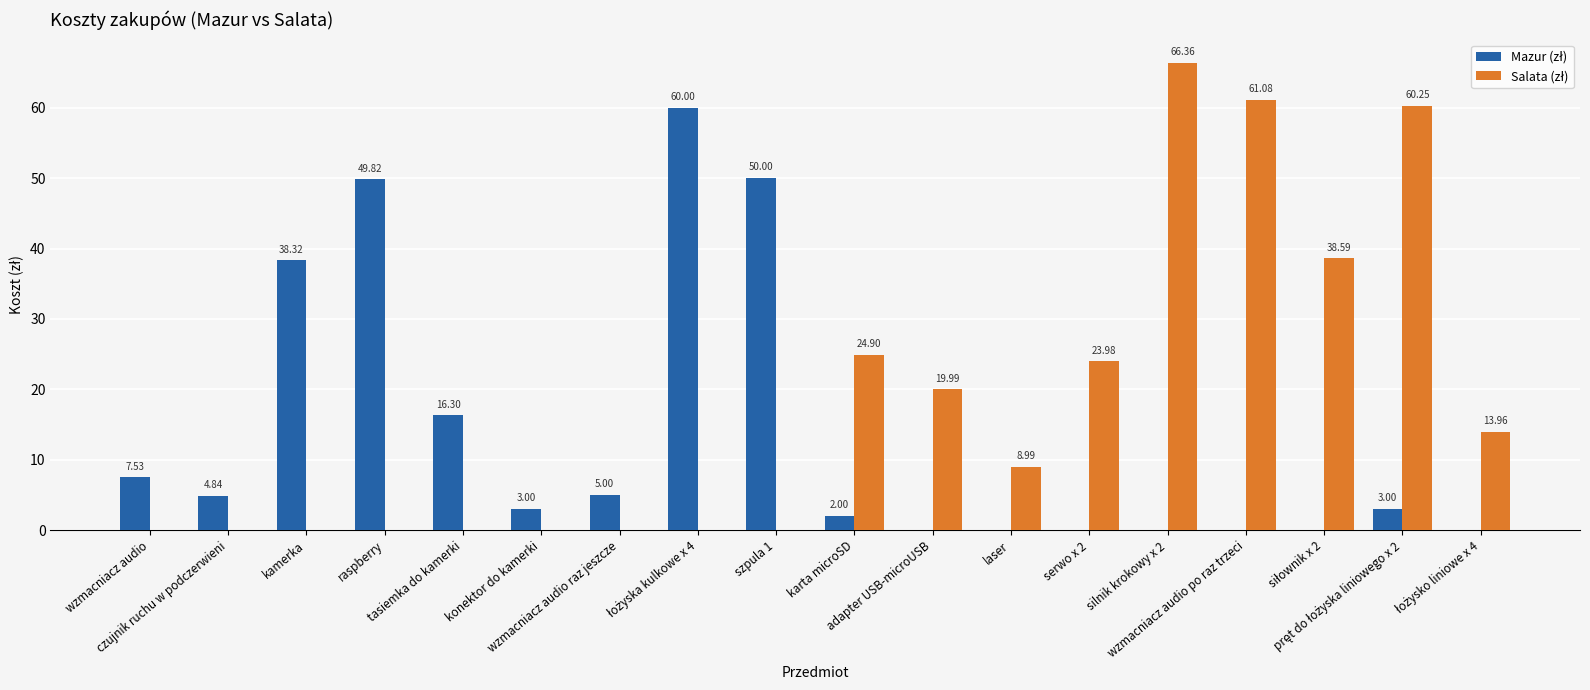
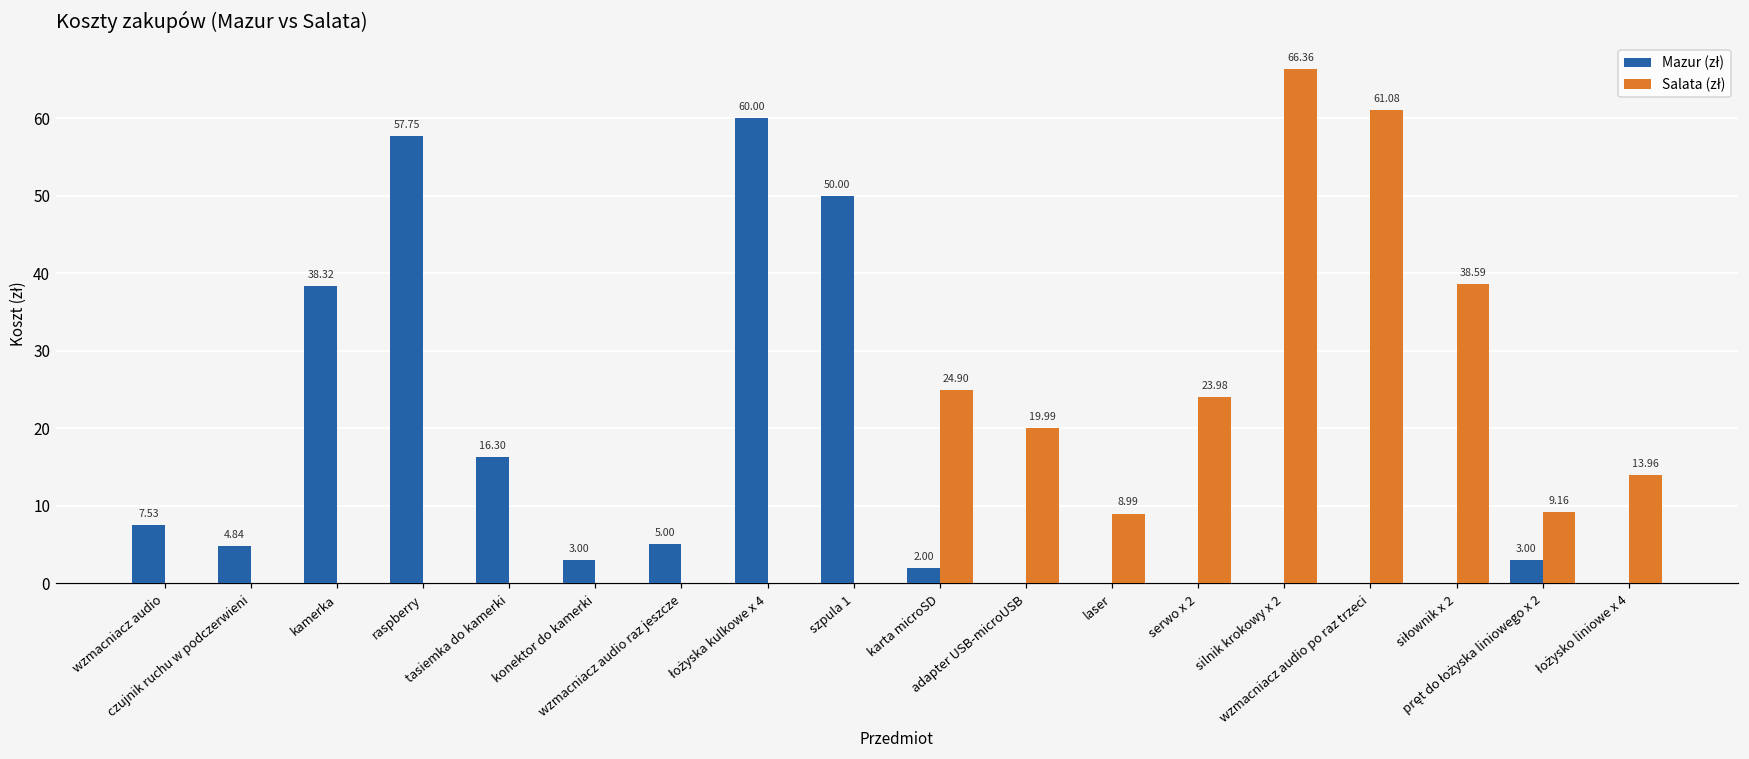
Mazur (zł), raspberry: 49.82 -> 57.75
Salata (zł), pręt do łożyska liniowego x 2: 60.25 -> 9.16
